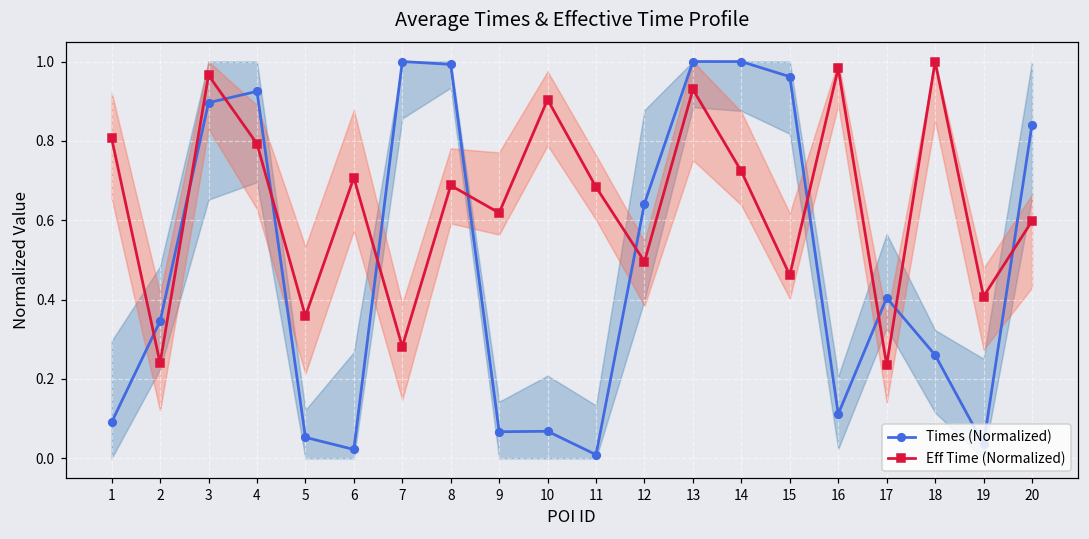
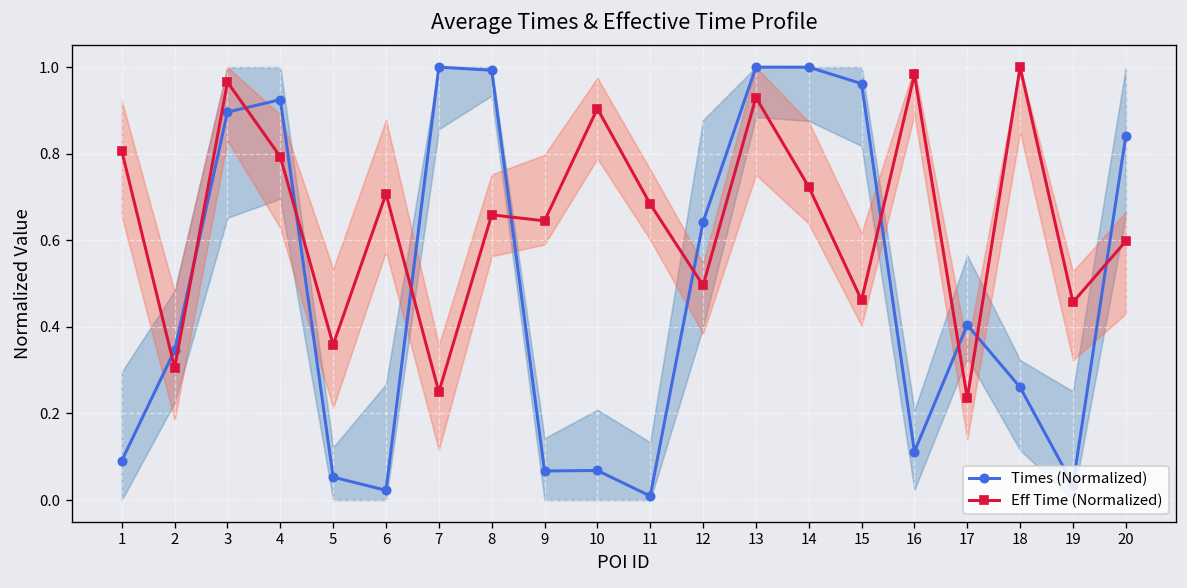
Eff Time (Normalized), 2: 0.24 -> 0.31
Eff Time (Normalized), 7: 0.28 -> 0.25
Eff Time (Normalized), 8: 0.69 -> 0.66
Eff Time (Normalized), 9: 0.62 -> 0.64
Eff Time (Normalized), 19: 0.41 -> 0.46
